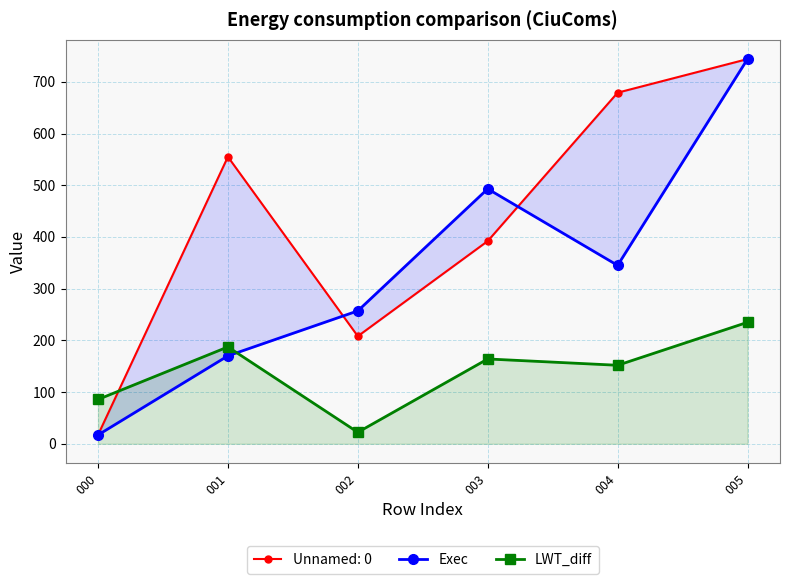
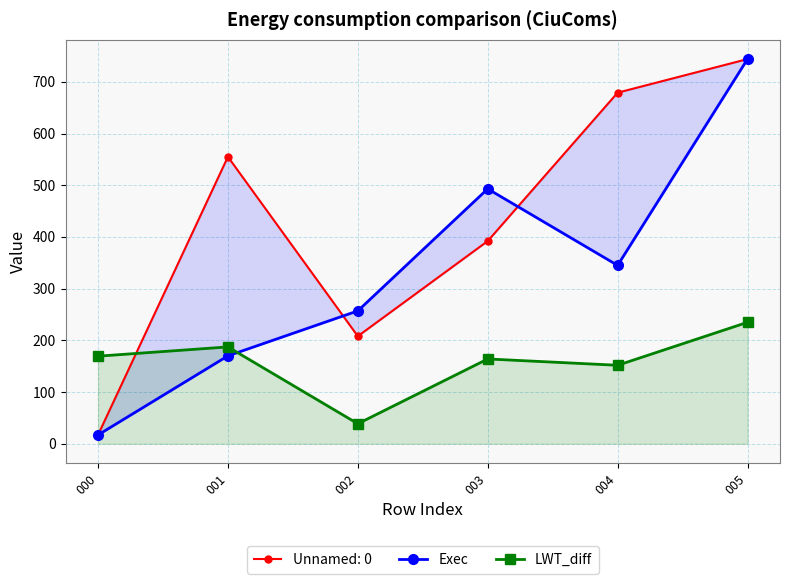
LWT_diff, 000: 90 -> 170
LWT_diff, 002: 20 -> 40
